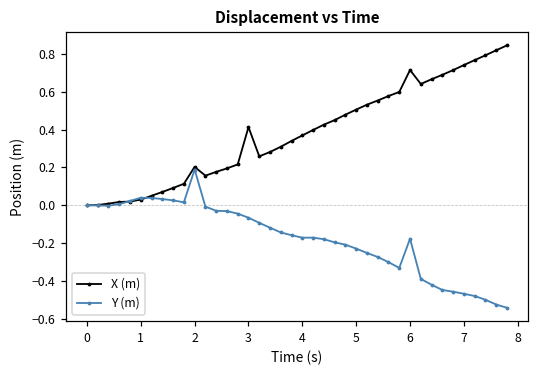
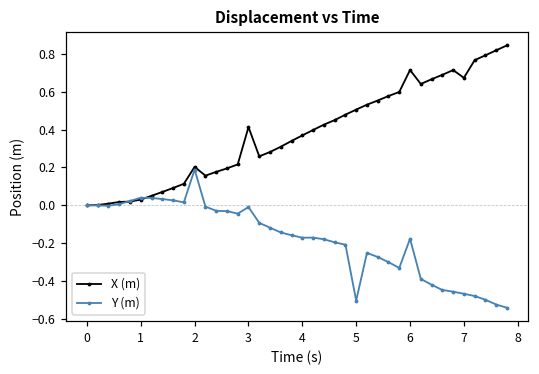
Y (m), 3: -0.07 -> -0.01
Y (m), 5: -0.23 -> -0.50
X (m), 7: 0.74 -> 0.67
